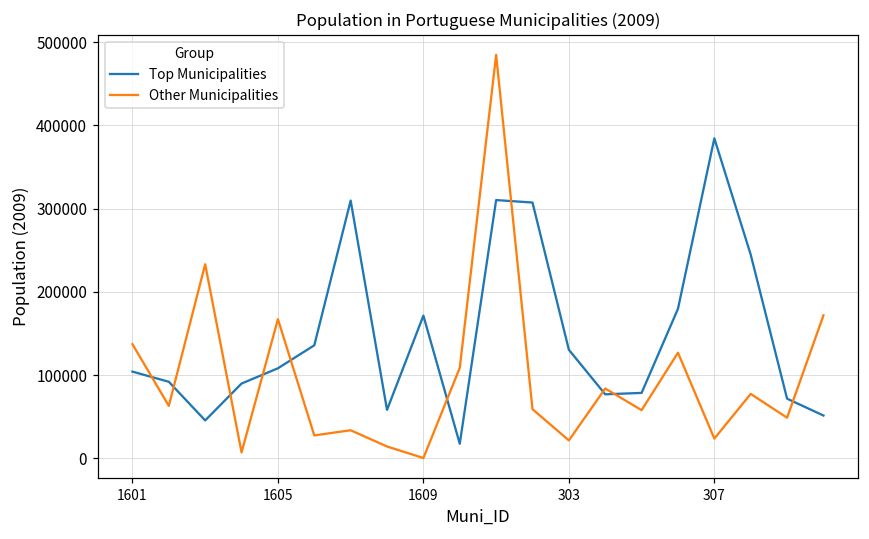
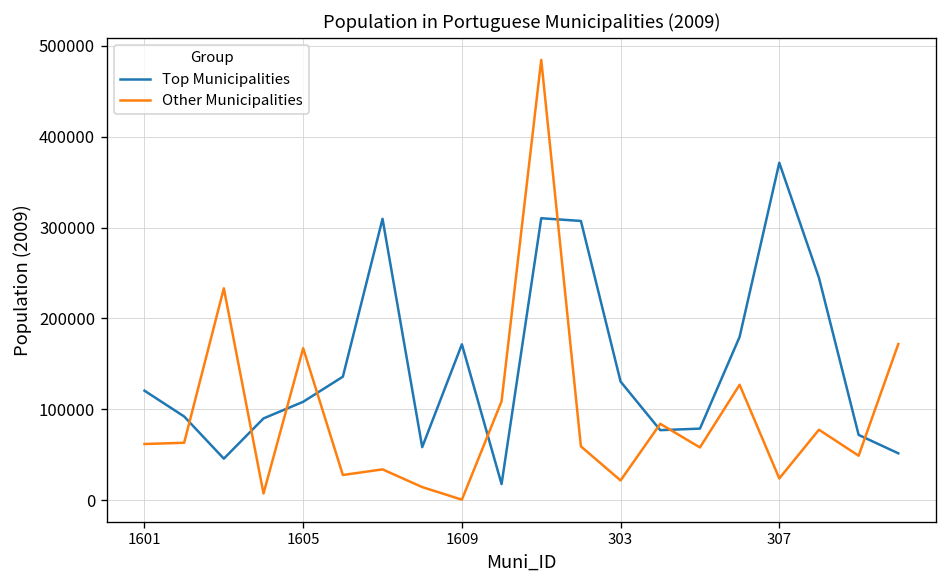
Top Municipalities, 1601: 100000 -> 120000
Other Municipalities, 1601: 140000 -> 60000
Top Municipalities, 307: 380000 -> 370000
